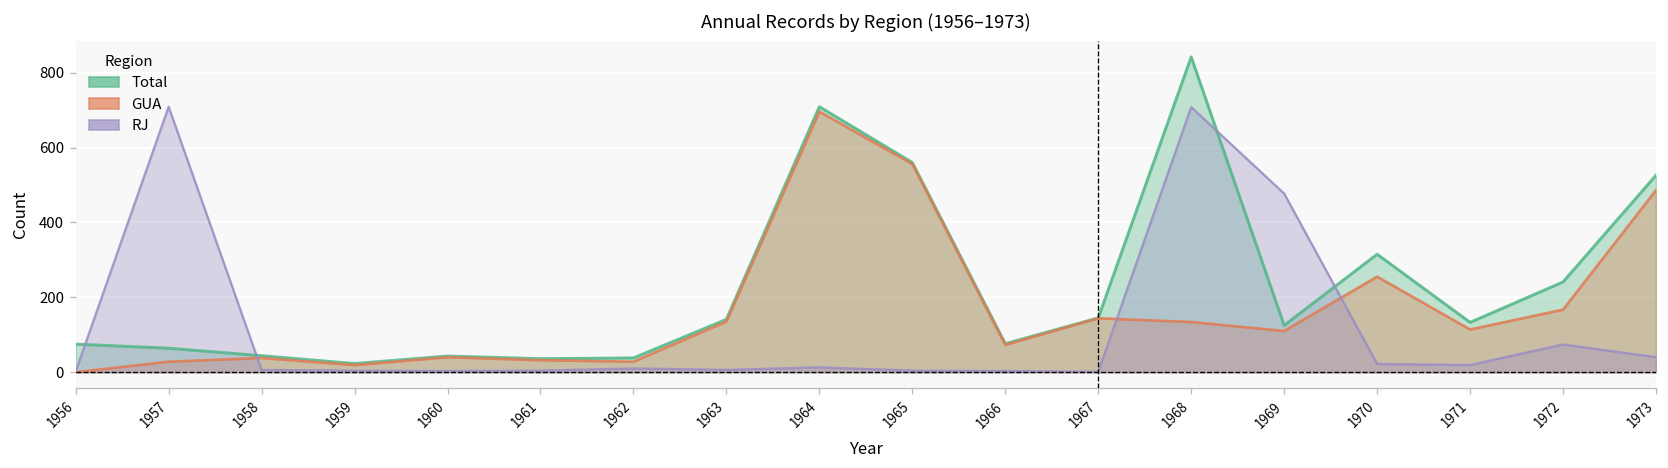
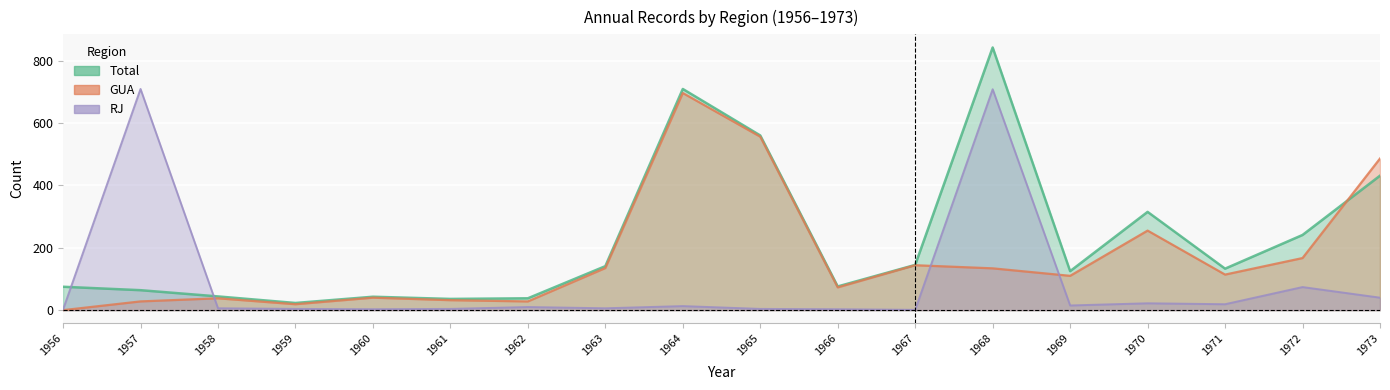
RJ, 1969: 480 -> 20
Total, 1973: 530 -> 430
